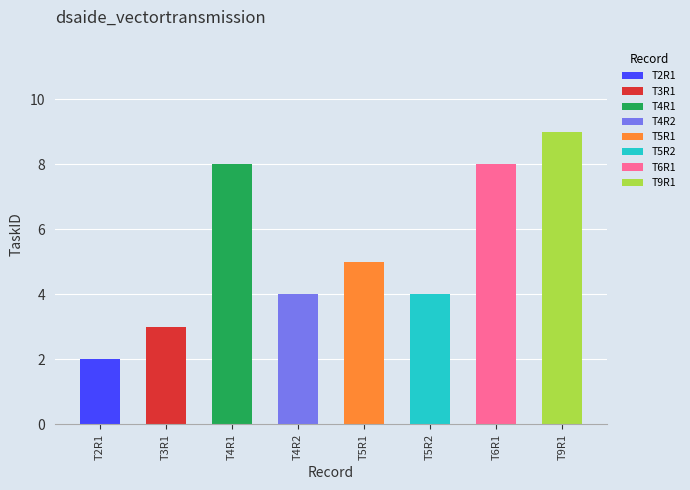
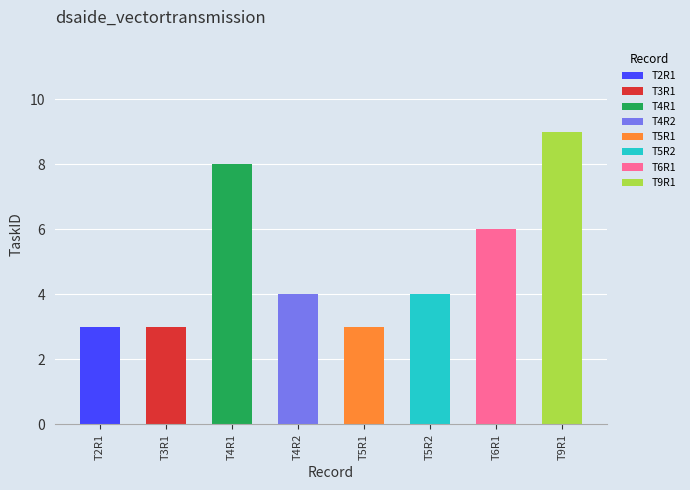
T2R1: 2 -> 3
T5R1: 5 -> 3
T6R1: 8 -> 6
